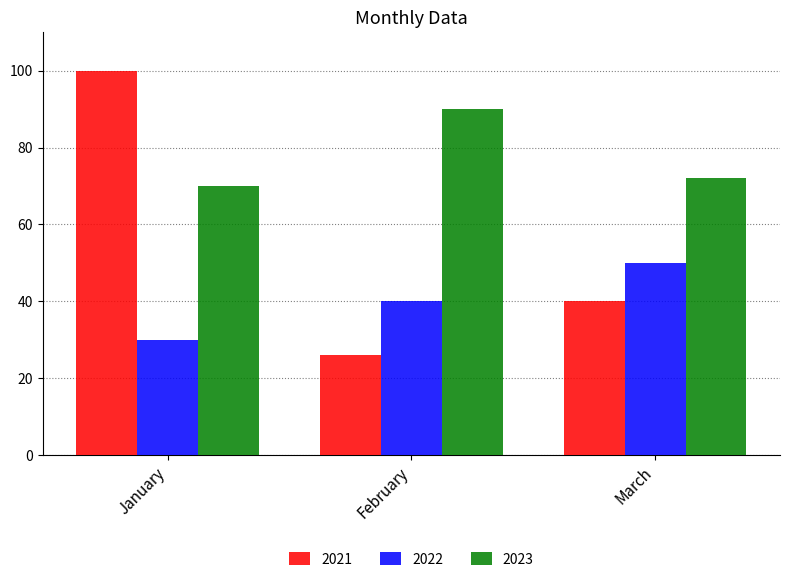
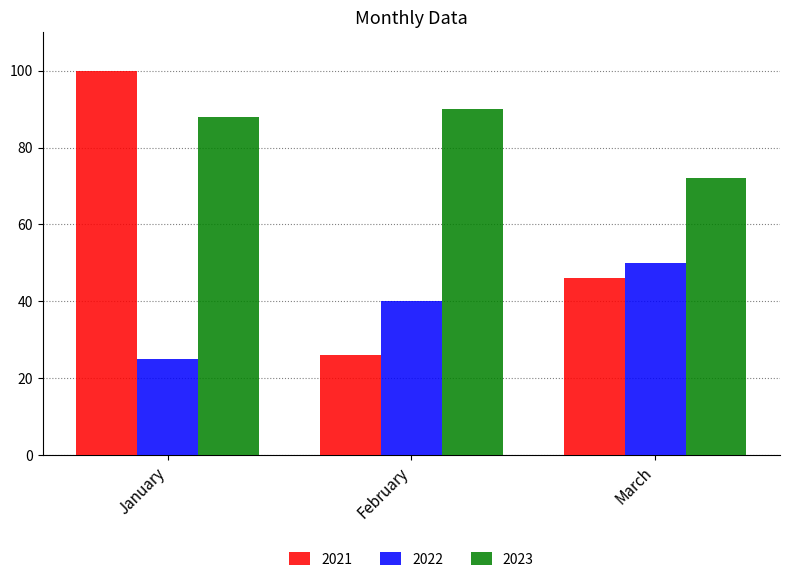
2022, January: 30 -> 25
2023, January: 70 -> 88
2021, March: 40 -> 46
